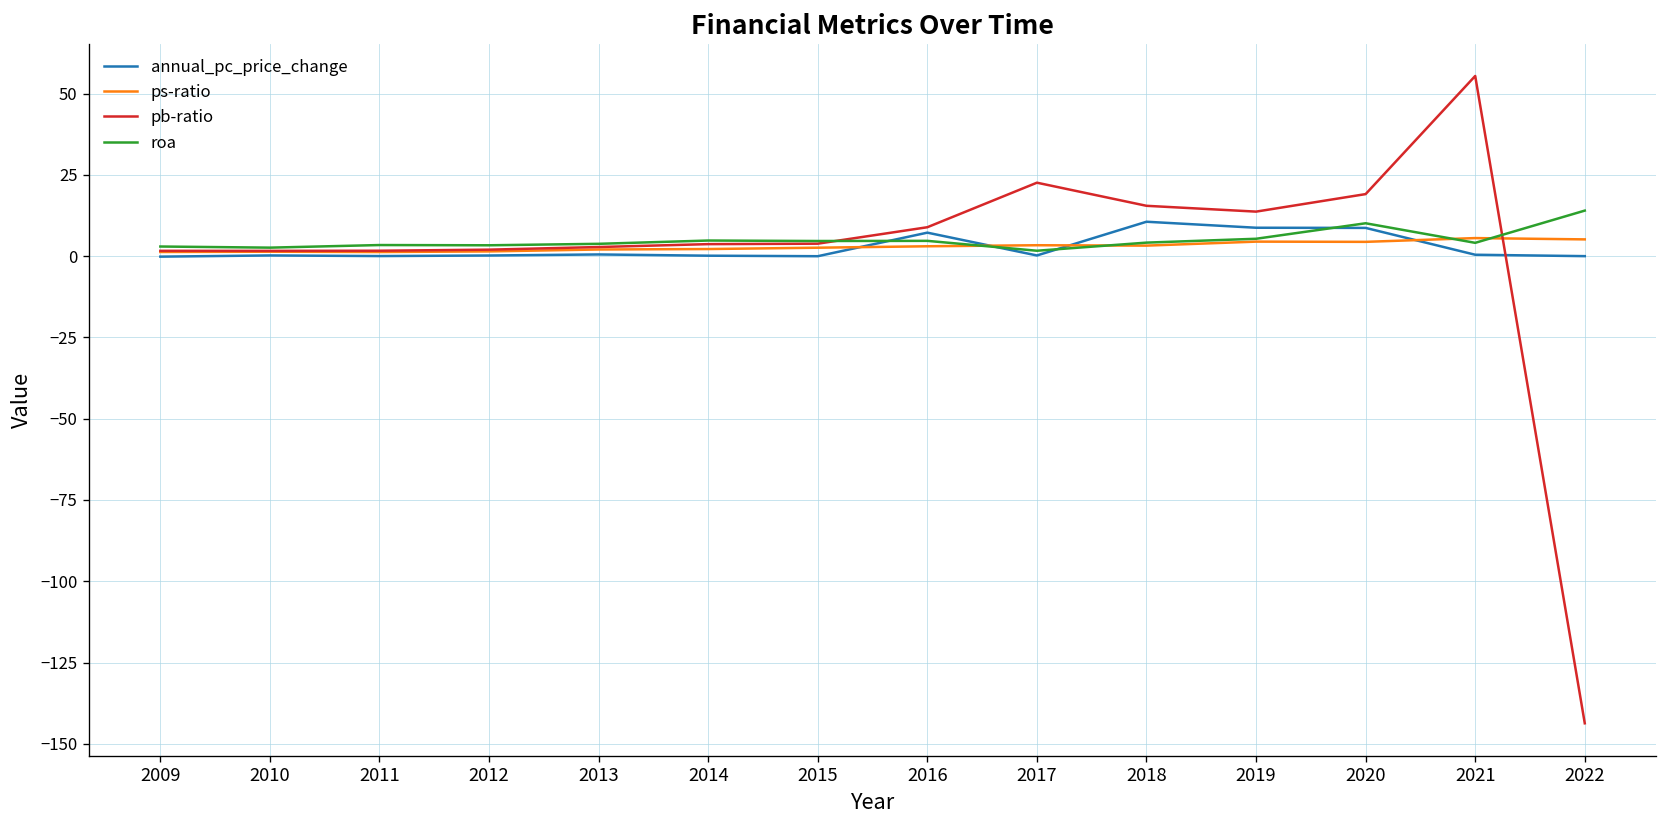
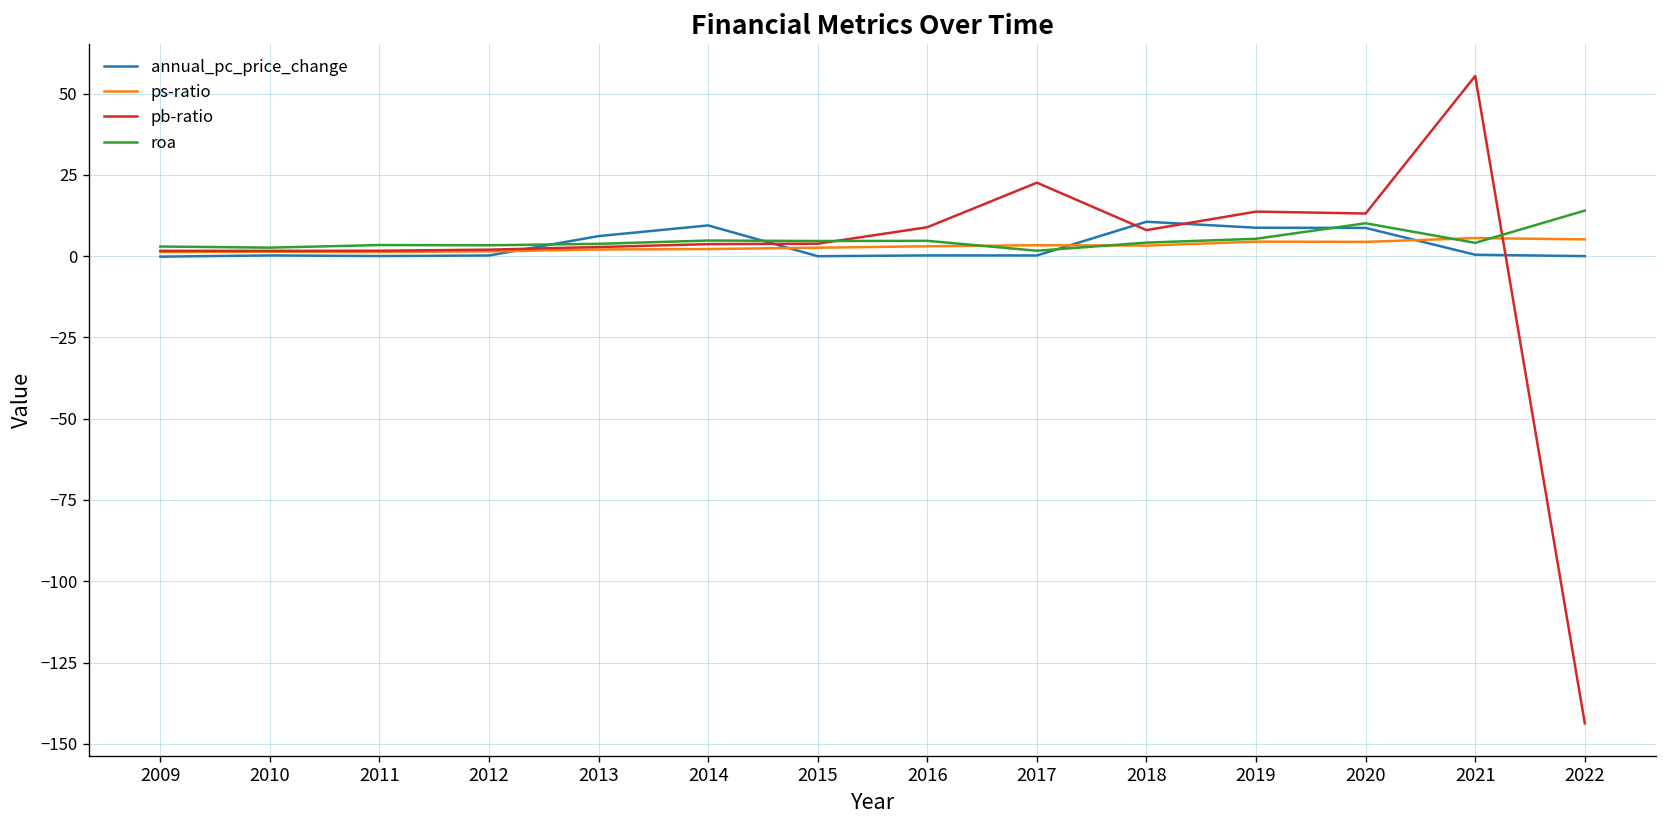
annual_pc_price_change, 2013: 1 -> 6
annual_pc_price_change, 2014: 0 -> 9
annual_pc_price_change, 2016: 7 -> 0
pb-ratio, 2018: 15 -> 8
pb-ratio, 2020: 19 -> 13
